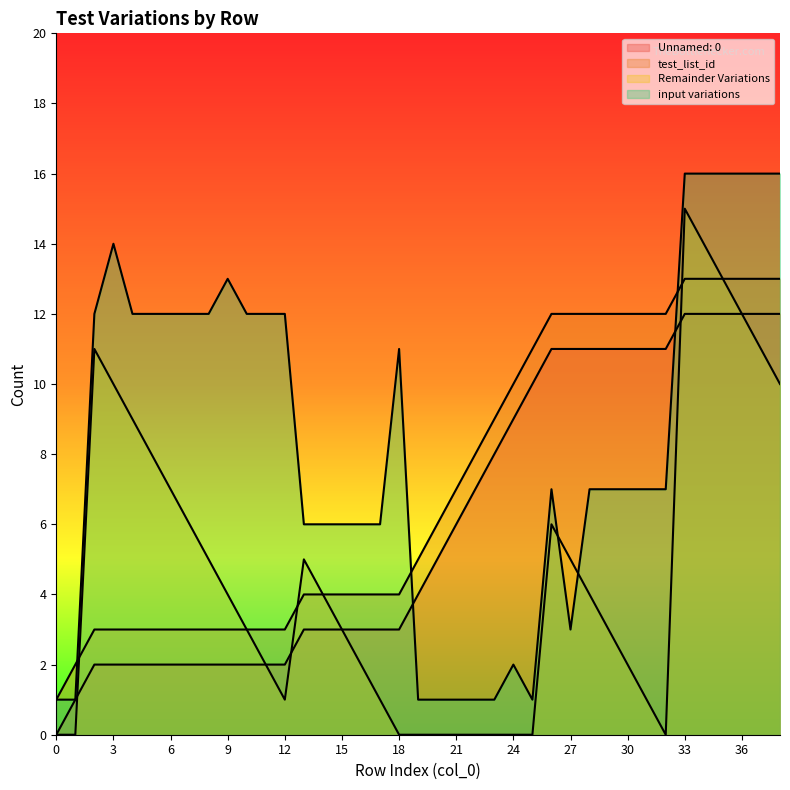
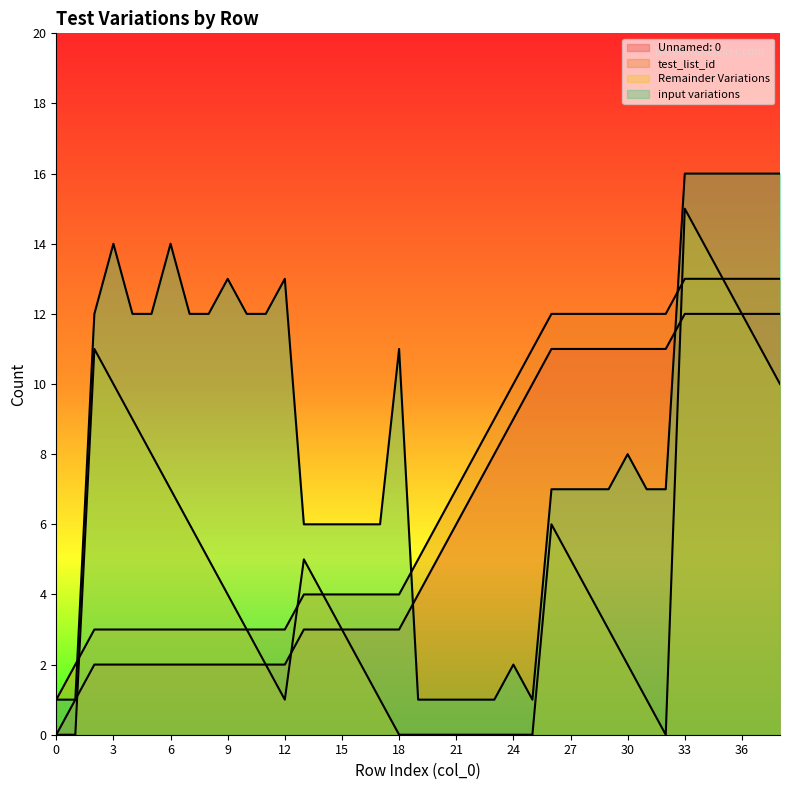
input variations, 6: 12 -> 14
input variations, 12: 12 -> 13
input variations, 27: 3 -> 7
input variations, 30: 7 -> 8
